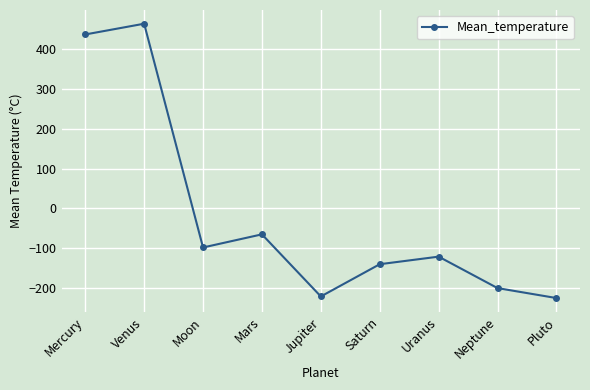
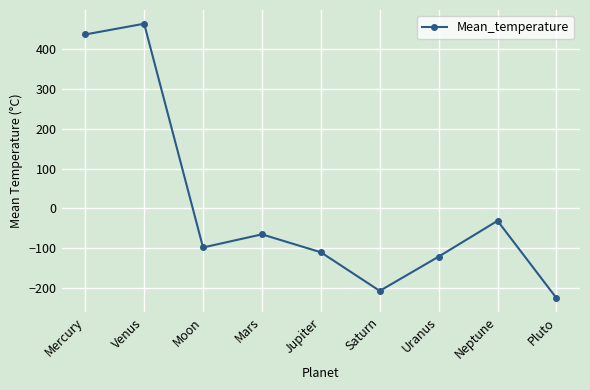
Jupiter: -220 -> -110
Saturn: -140 -> -210
Neptune: -200 -> -30
